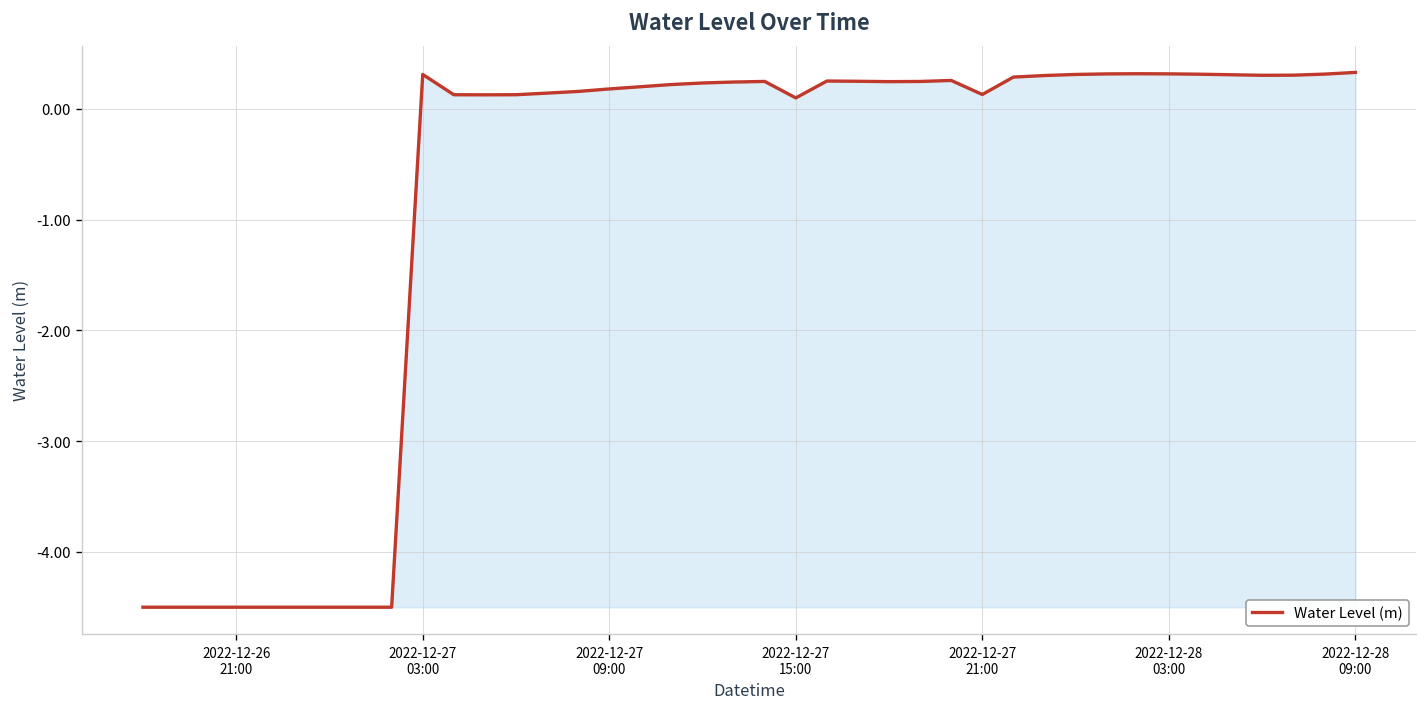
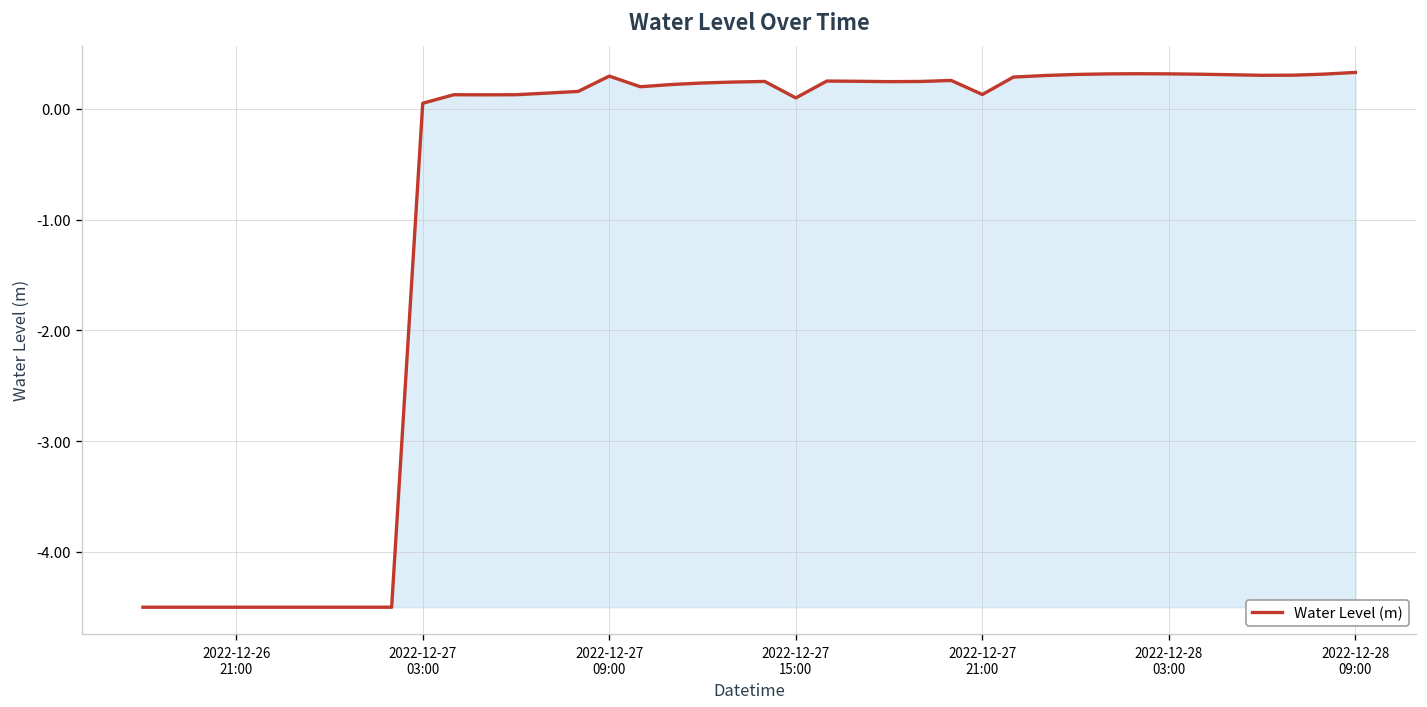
2022-12-27 03:00: 0.3 -> 0.1
2022-12-27 09:00: 0.2 -> 0.3
